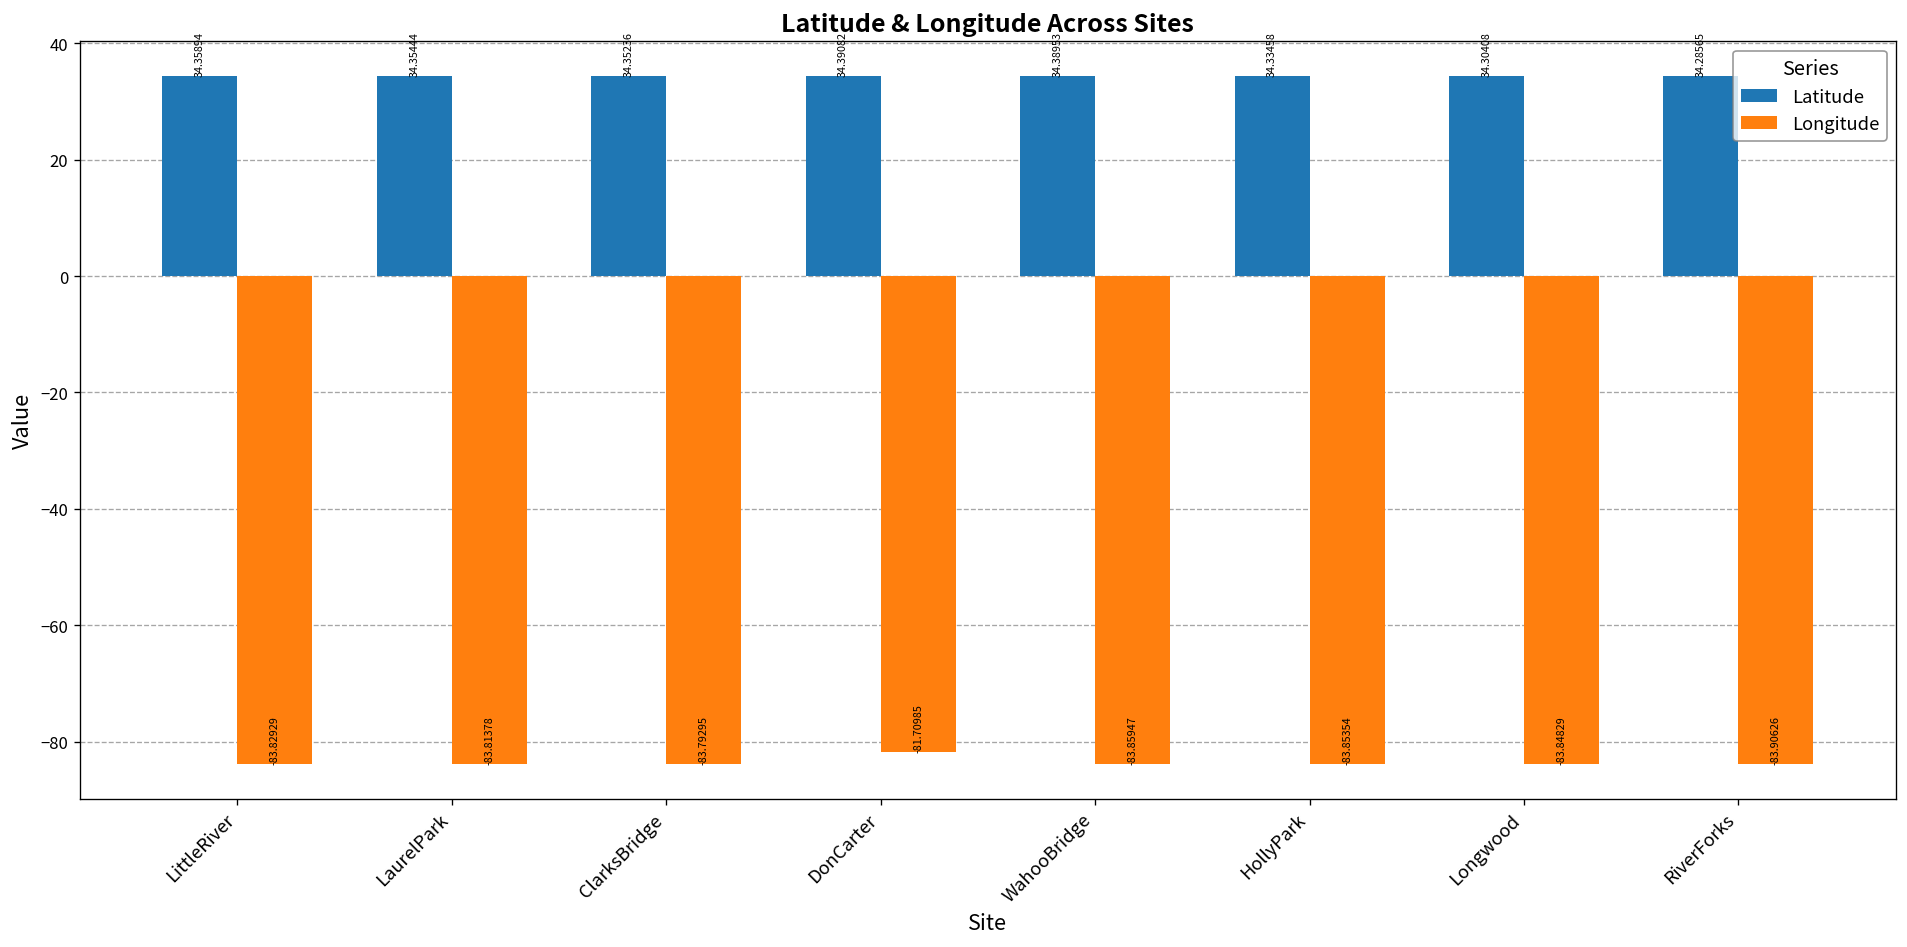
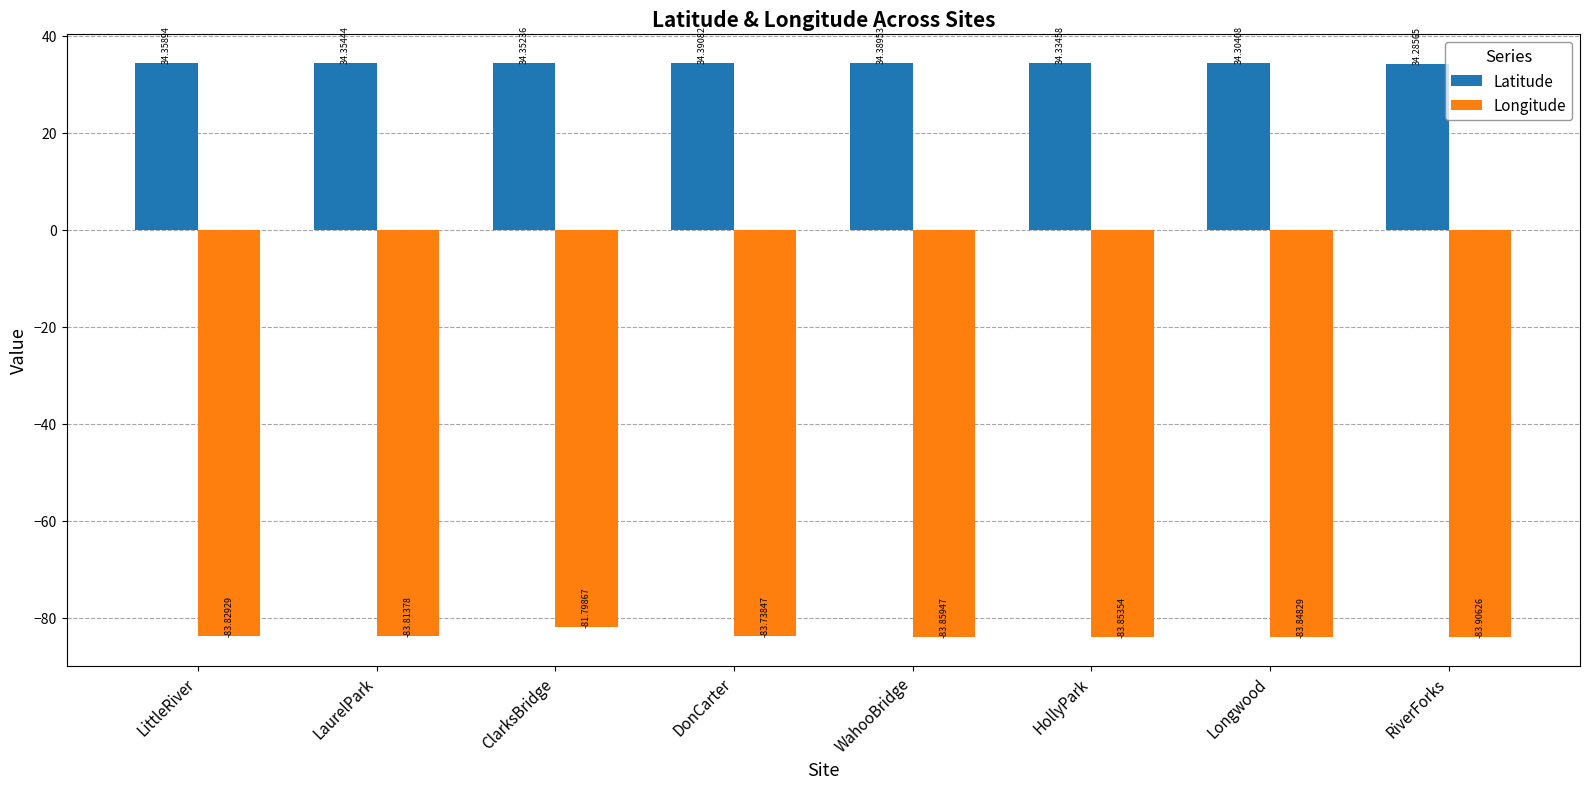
Longitude, ClarksBridge: -83.79295 -> -81.79867
Longitude, DonCarter: -81.70985 -> -83.73847
